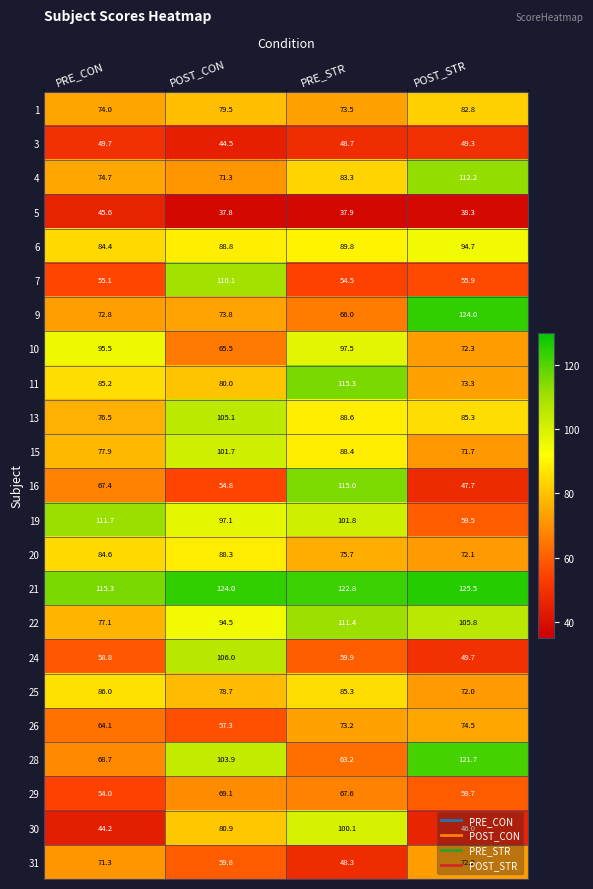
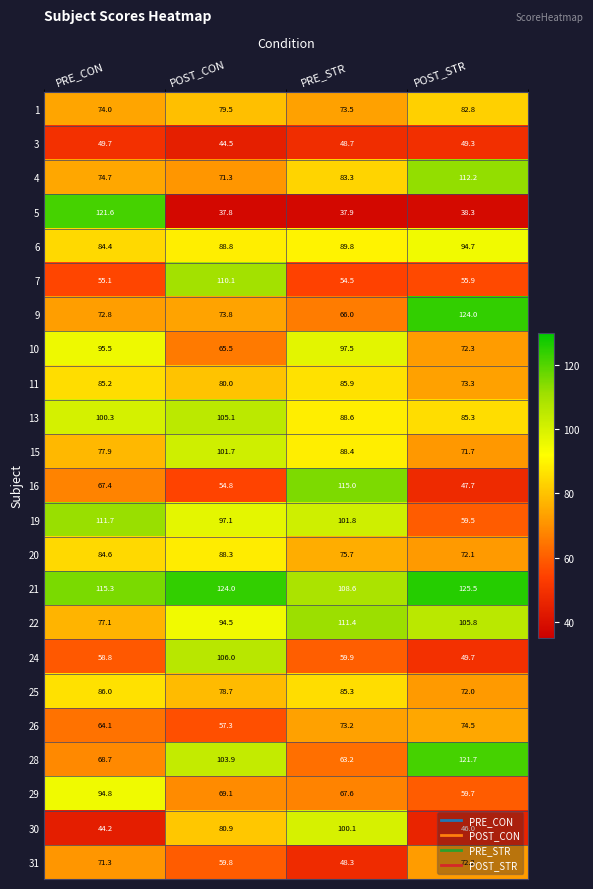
5, PRE_CON: 45.6 -> 121.6
11, PRE_STR: 115.3 -> 85.9
13, PRE_CON: 76.5 -> 100.3
21, PRE_STR: 122.8 -> 108.6
29, PRE_CON: 54.0 -> 94.8
